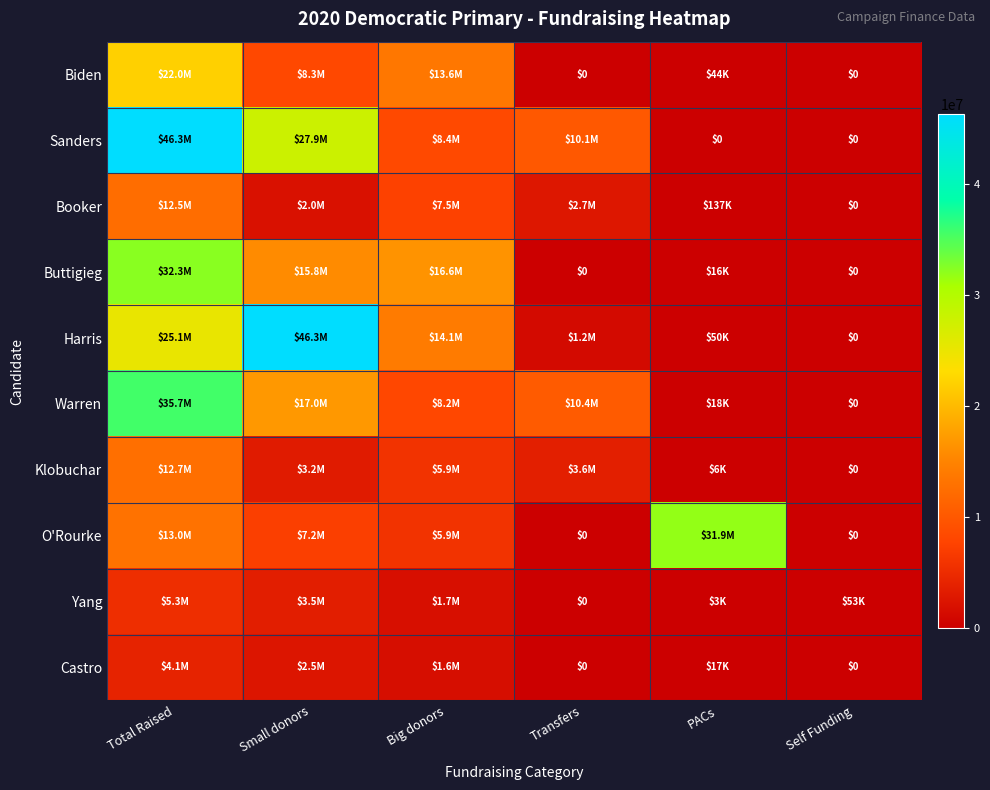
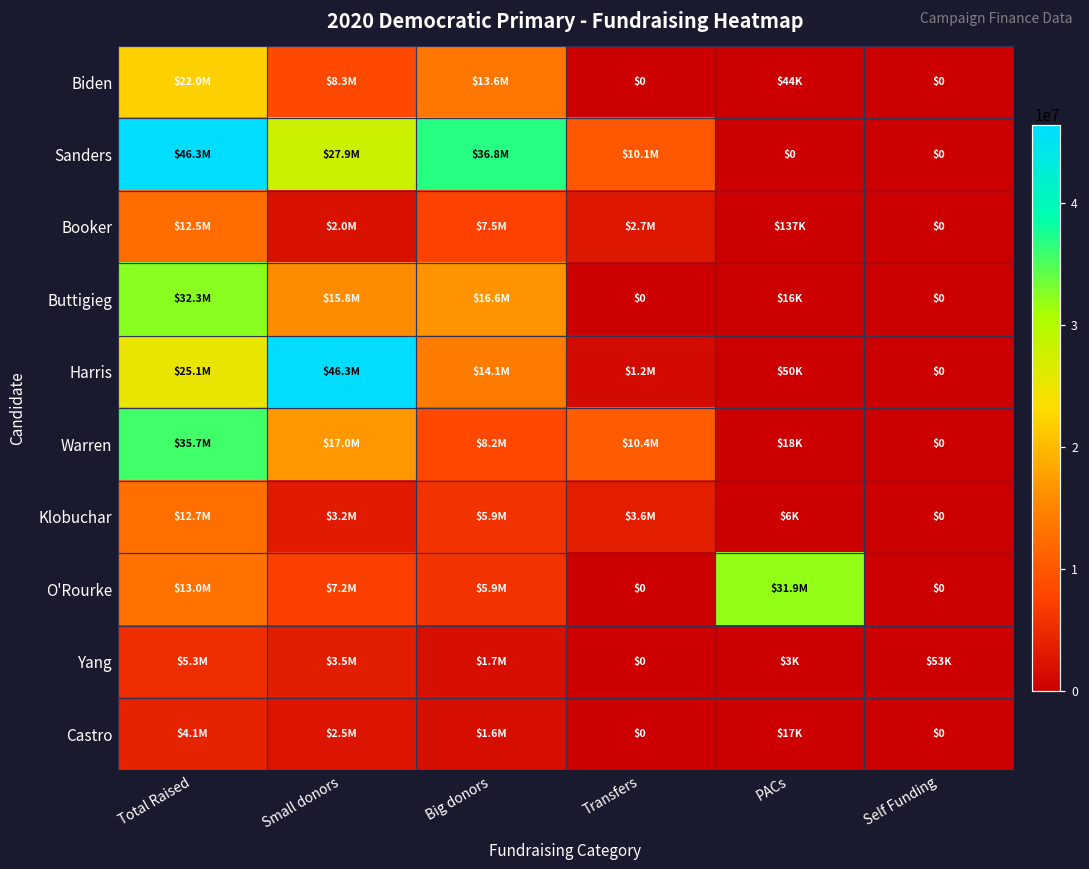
Sanders, Big donors: $8.4M -> $36.8M
